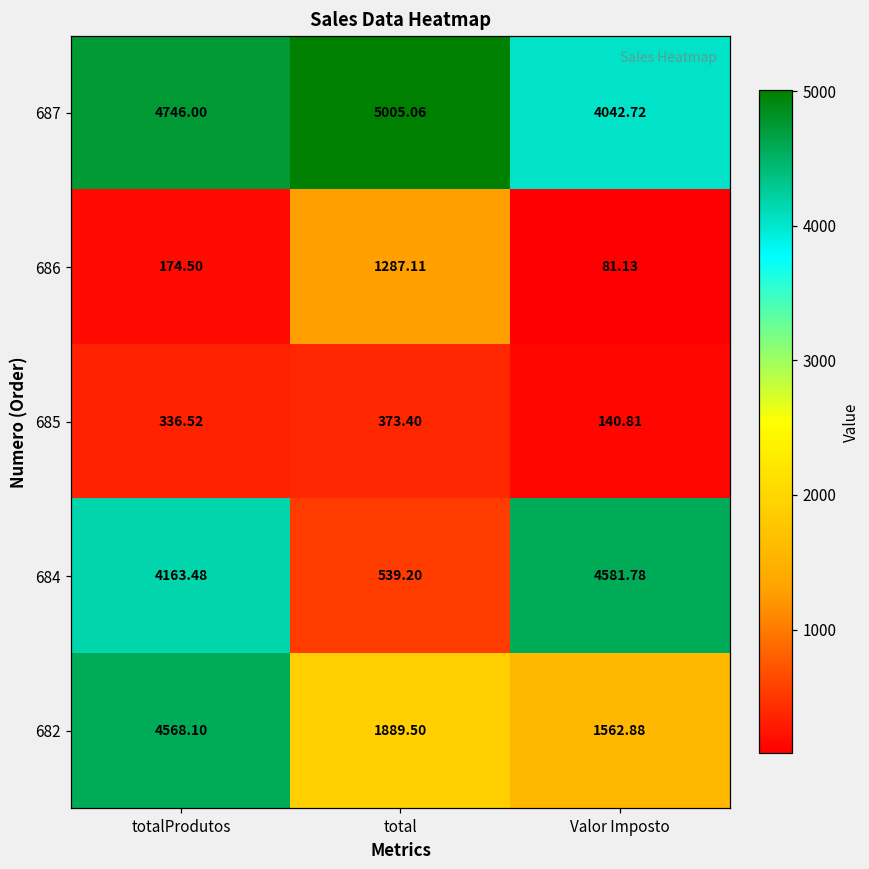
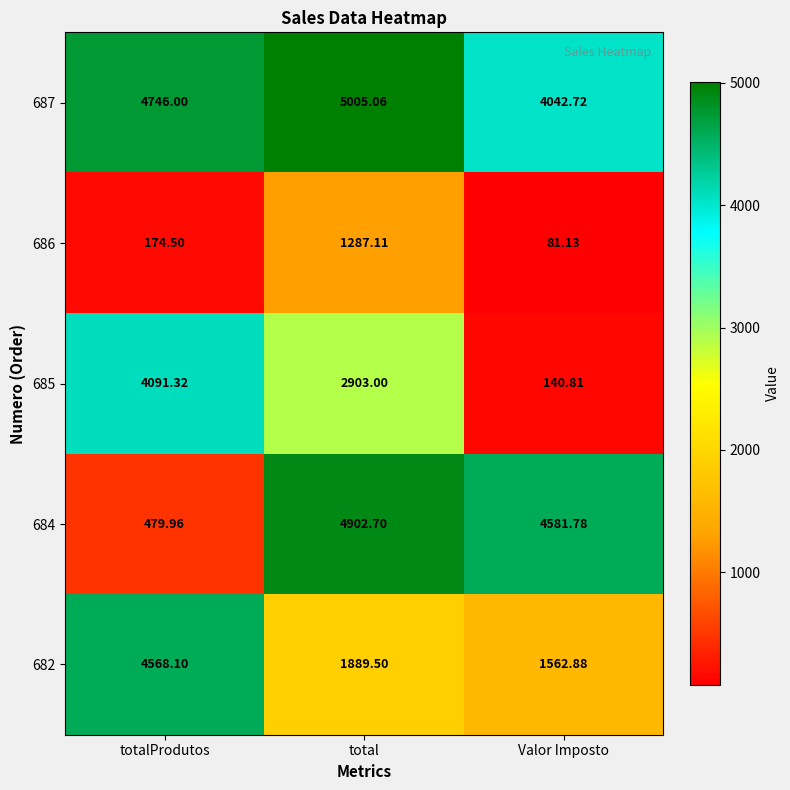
685, totalProdutos: 336.52 -> 4091.32
685, total: 373.40 -> 2903.00
684, totalProdutos: 4163.48 -> 479.96
684, total: 539.20 -> 4902.70
